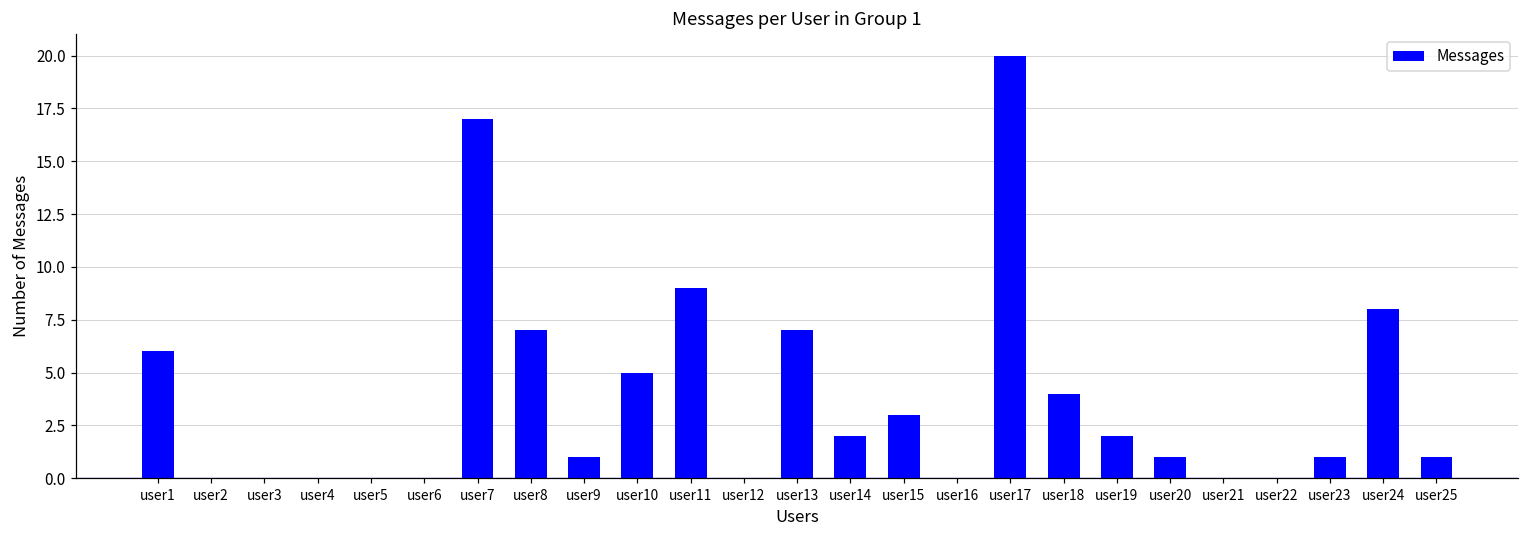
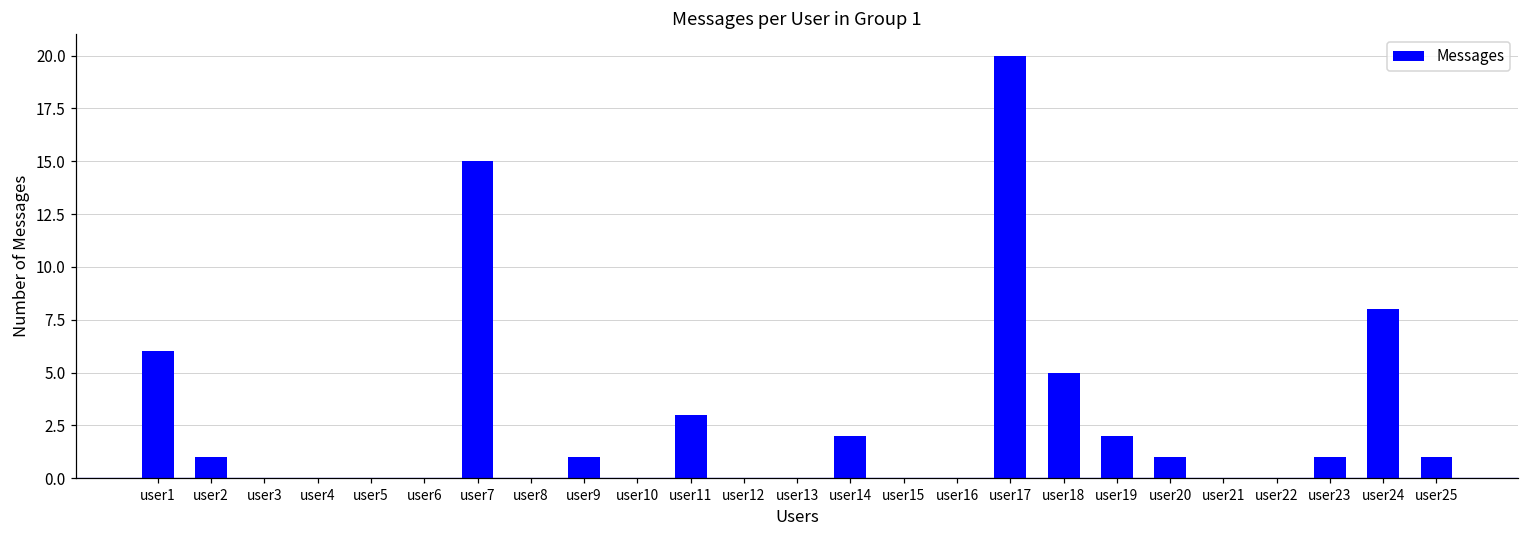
user2: 0 -> 1
user7: 17 -> 15
user8: 7 -> 0
user10: 5 -> 0
user11: 9 -> 3
user13: 7 -> 0
user15: 3 -> 0
user18: 4 -> 5
